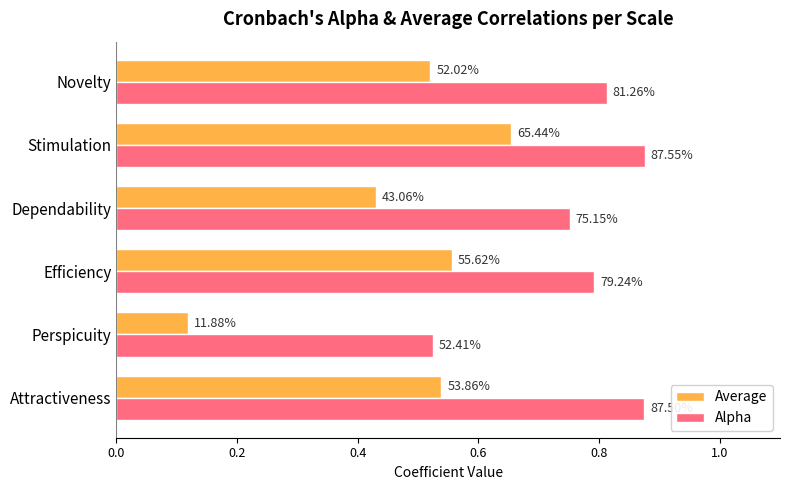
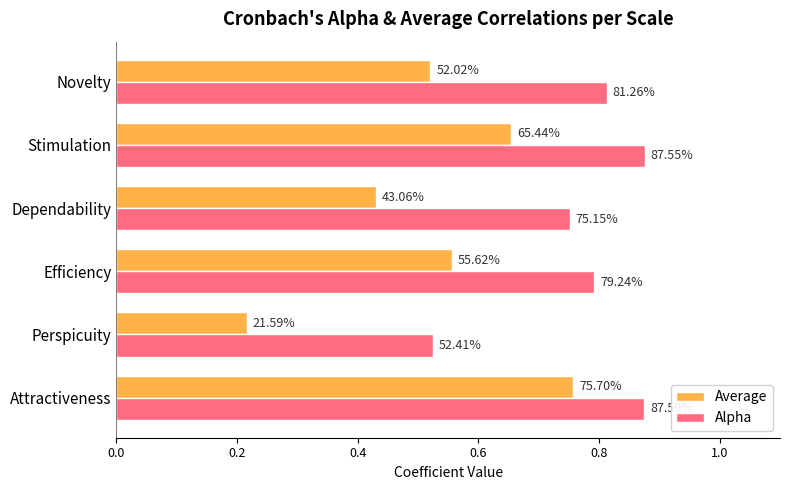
Average, Perspicuity: 11.88% -> 21.59%
Average, Attractiveness: 53.86% -> 75.70%
